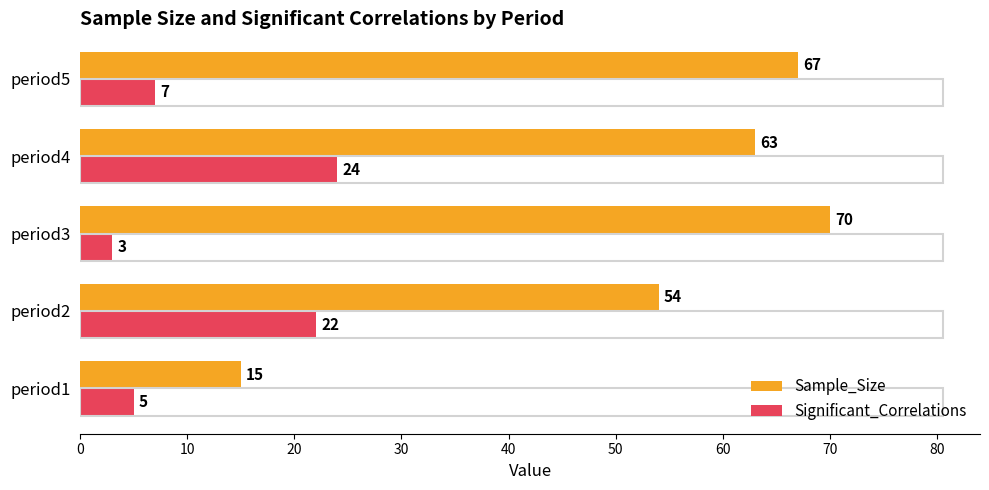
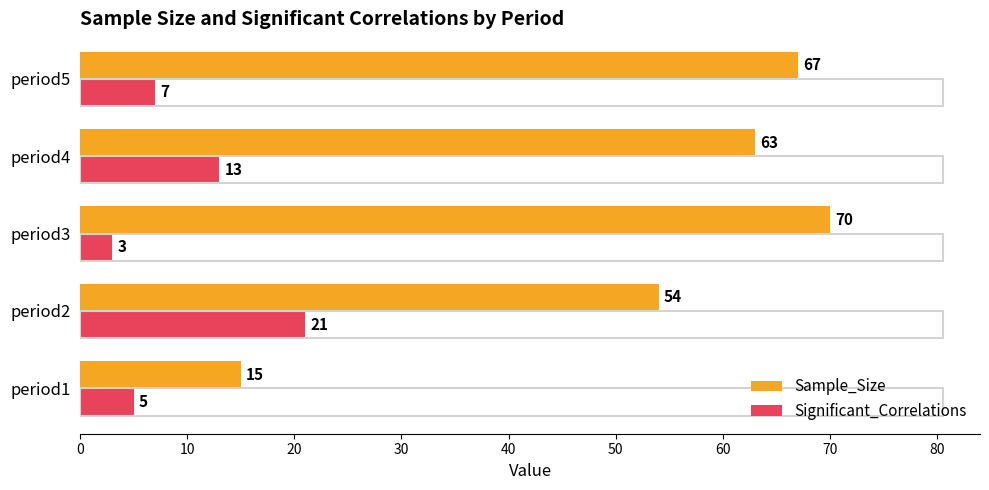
Significant_Correlations, period4: 24 -> 13
Significant_Correlations, period2: 22 -> 21
